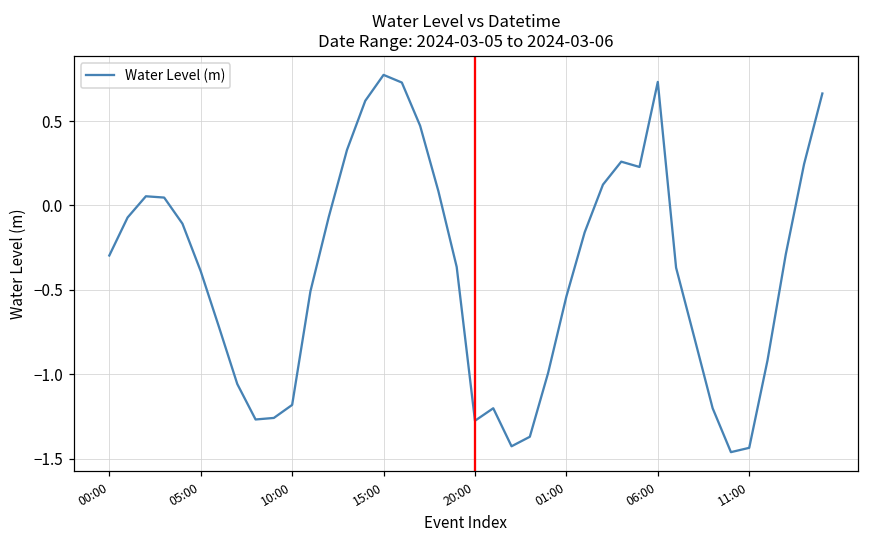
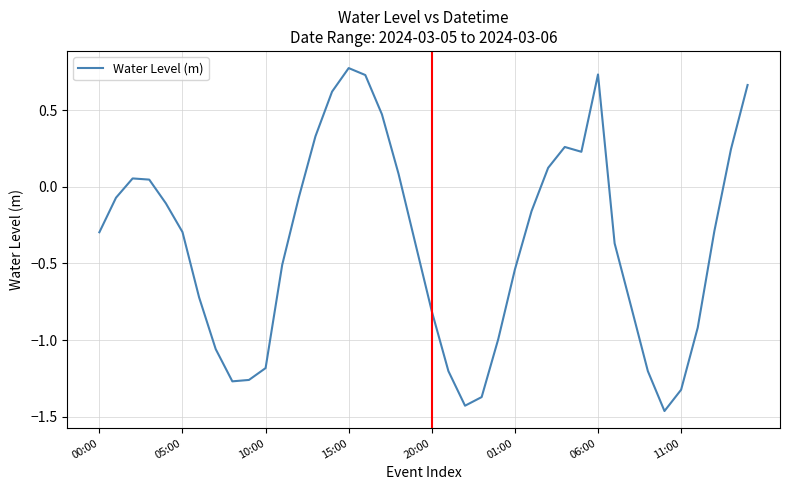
05:00: -0.39 -> -0.30
20:00: -1.28 -> -0.81
11:00: -1.44 -> -1.32
